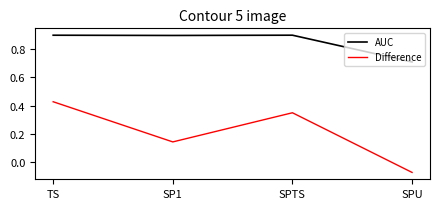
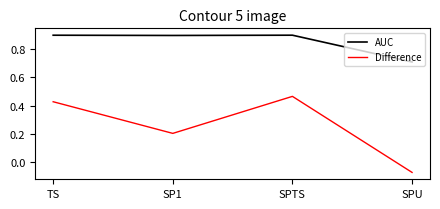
Difference, SP1: 0.15 -> 0.21
Difference, SPTS: 0.35 -> 0.47
